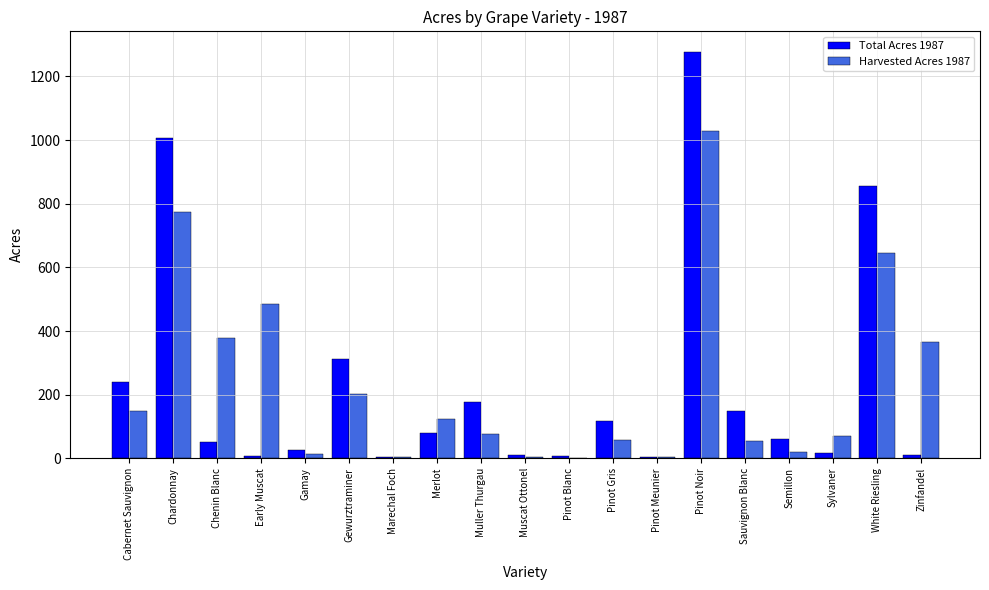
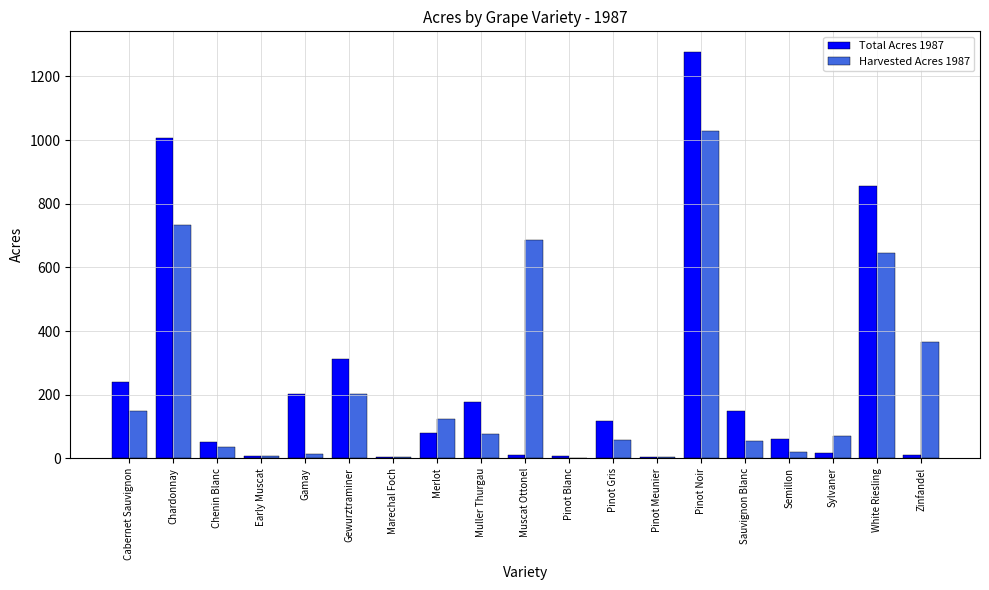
Harvested Acres 1987, Chardonnay: 770 -> 730
Harvested Acres 1987, Chenin Blanc: 380 -> 40
Harvested Acres 1987, Early Muscat: 490 -> 10
Total Acres 1987, Gamay: 20 -> 200
Harvested Acres 1987, Muscat Ottonel: 10 -> 690
